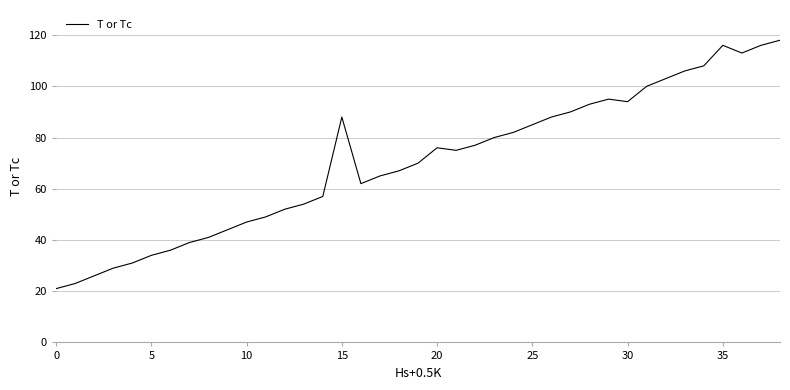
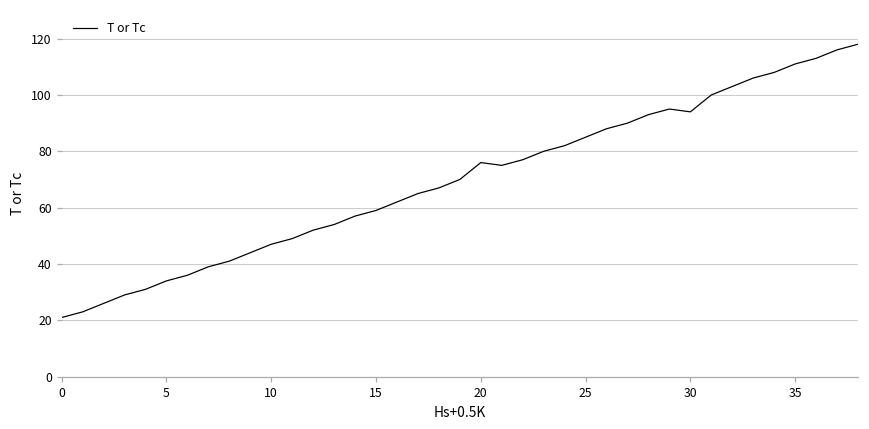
15: 88 -> 59
35: 116 -> 111
